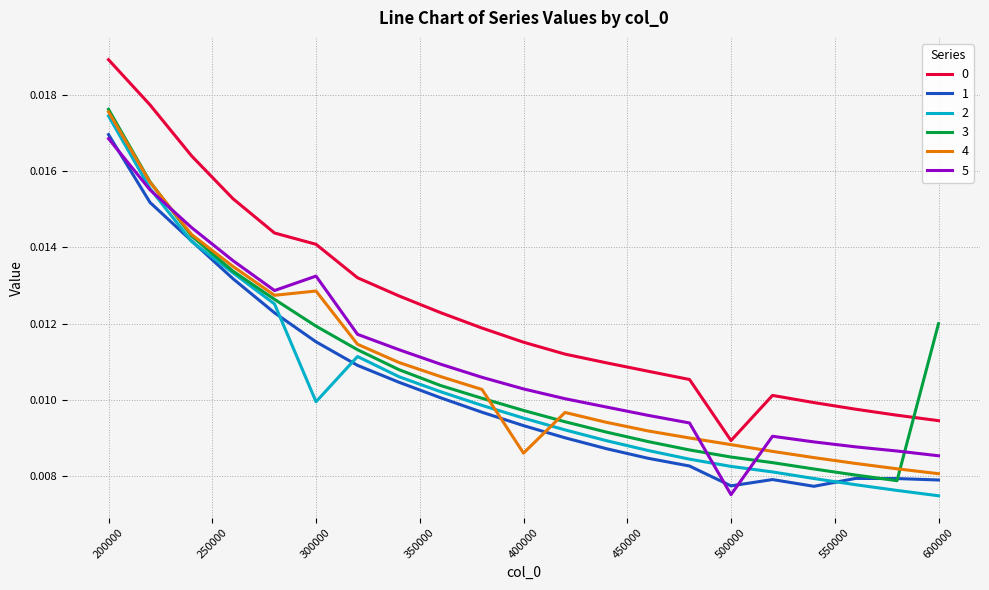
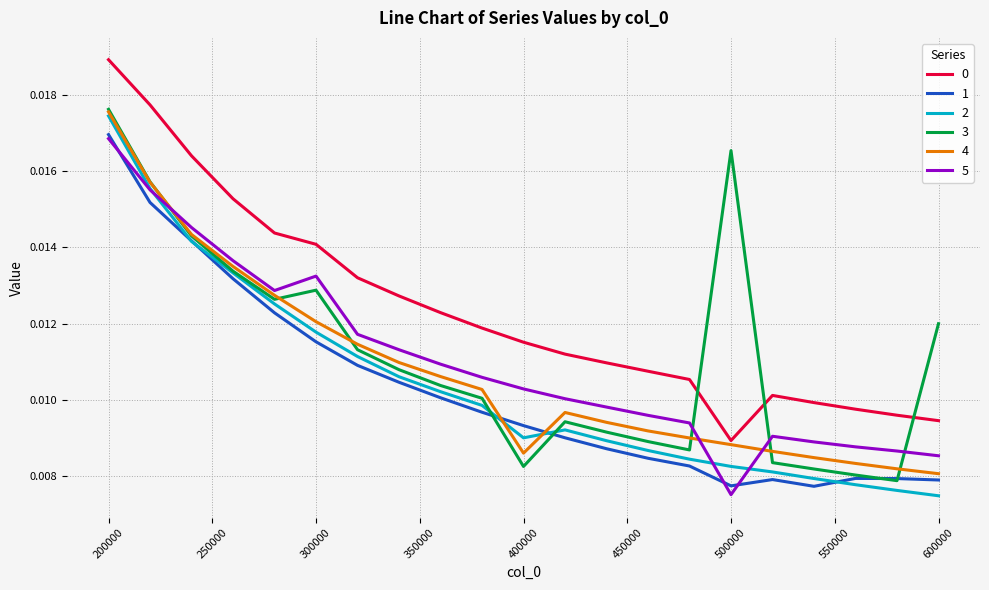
2, 300000: 0.0100 -> 0.0118
3, 300000: 0.0119 -> 0.0129
4, 300000: 0.0129 -> 0.0121
2, 400000: 0.0095 -> 0.0090
3, 400000: 0.0097 -> 0.0083
3, 500000: 0.0085 -> 0.0165
